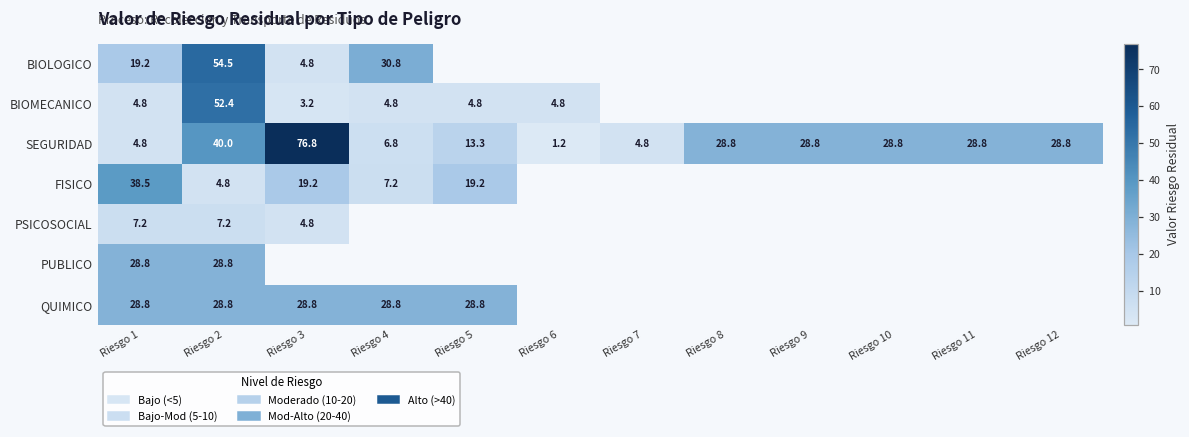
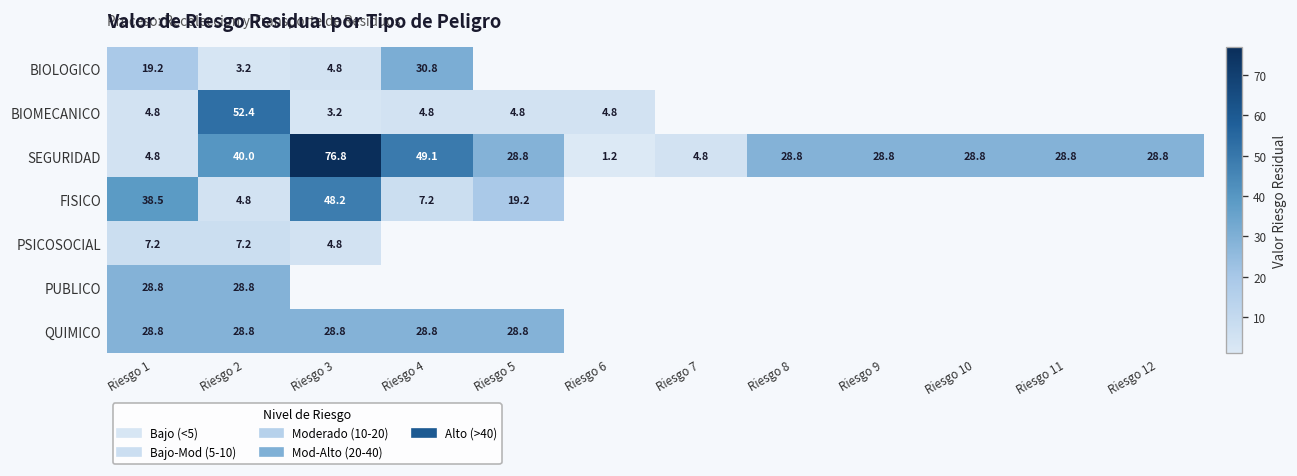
BIOLOGICO, Riesgo 2: 54.5 -> 3.2
SEGURIDAD, Riesgo 4: 6.8 -> 49.1
SEGURIDAD, Riesgo 5: 13.3 -> 28.8
FISICO, Riesgo 3: 19.2 -> 48.2
